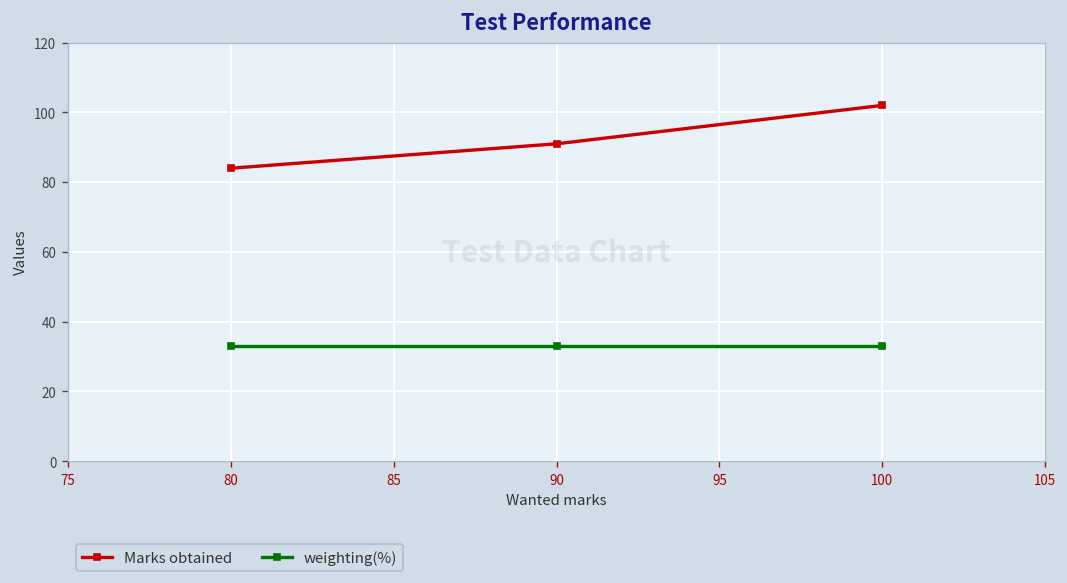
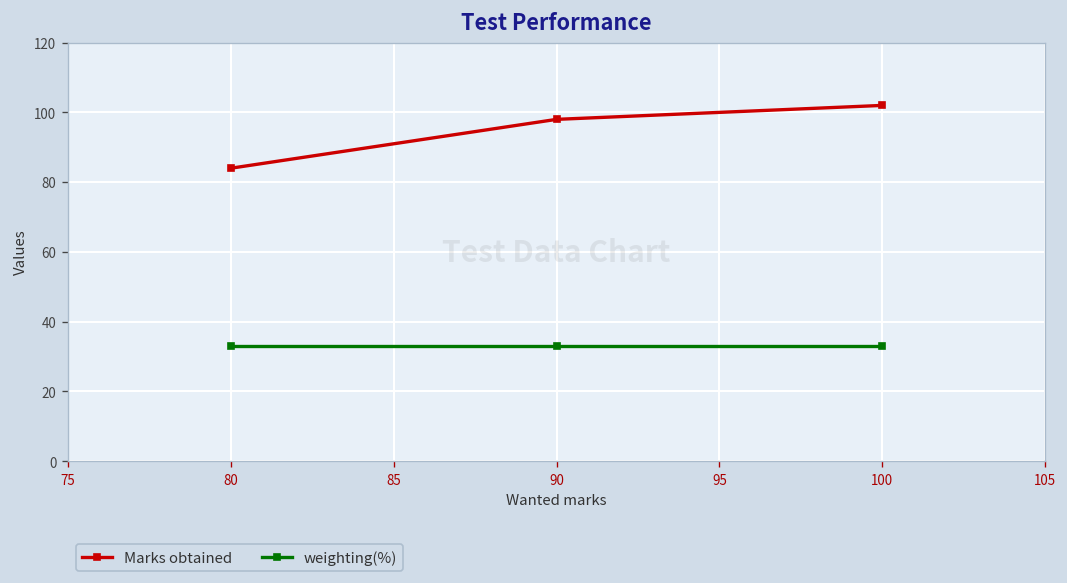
Marks obtained, 90: 91 -> 98
